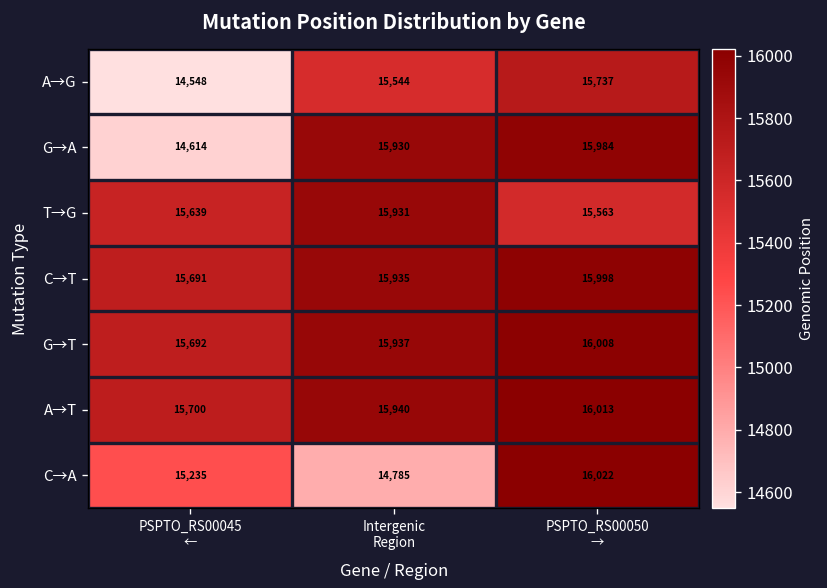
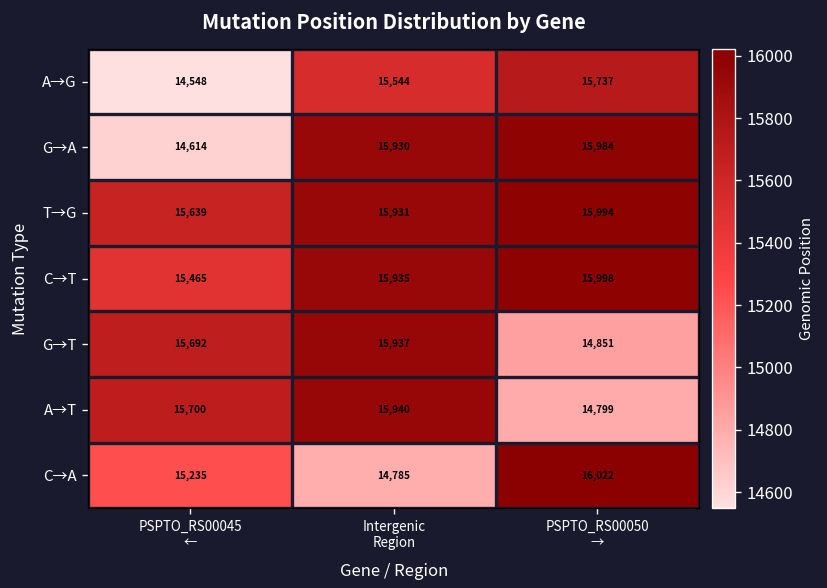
T→G, PSPTO_RS00050 →: 15,563 -> 15,994
C→T, PSPTO_RS00045 ←: 15,691 -> 15,465
G→T, PSPTO_RS00050 →: 16,008 -> 14,851
A→T, PSPTO_RS00050 →: 16,013 -> 14,799
